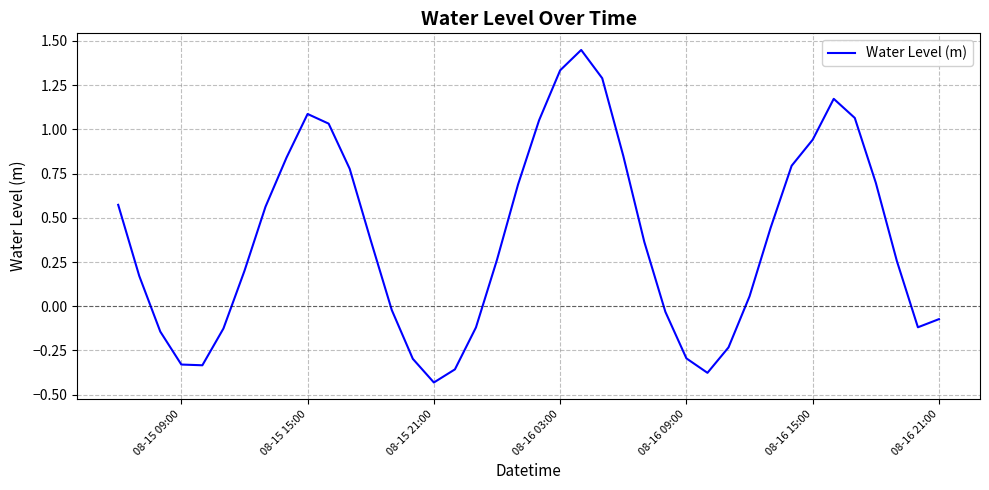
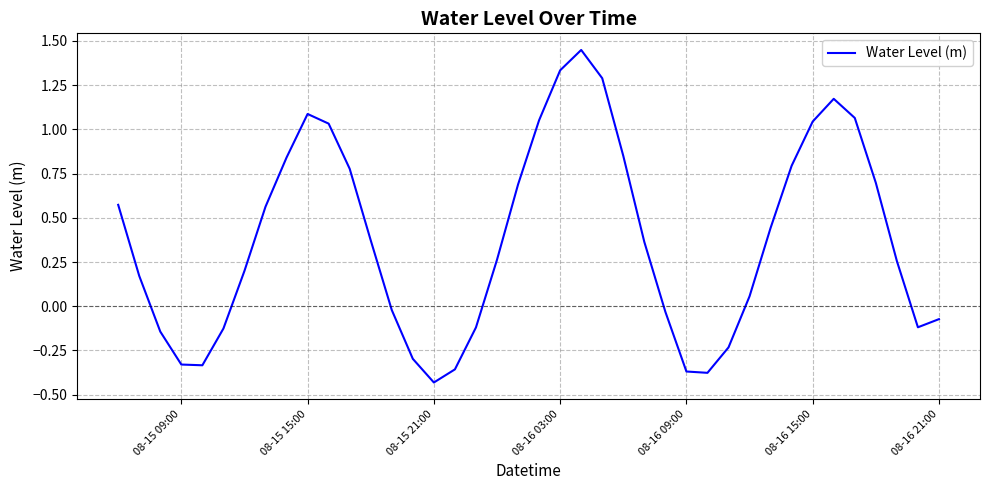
08-16 09:00: -0.29 -> -0.37
08-16 15:00: 0.94 -> 1.04
